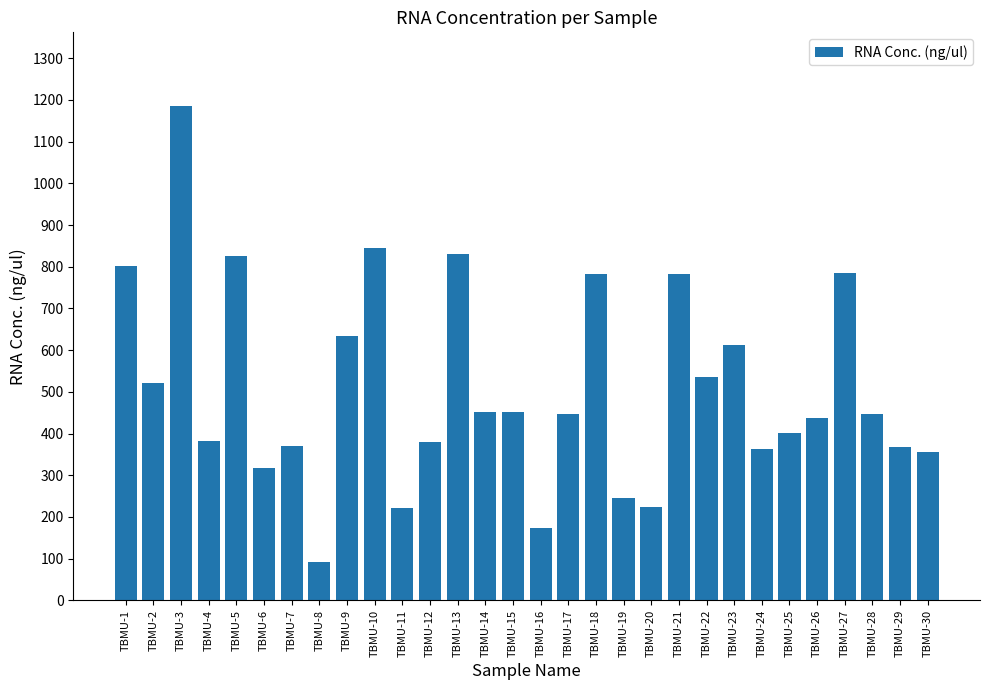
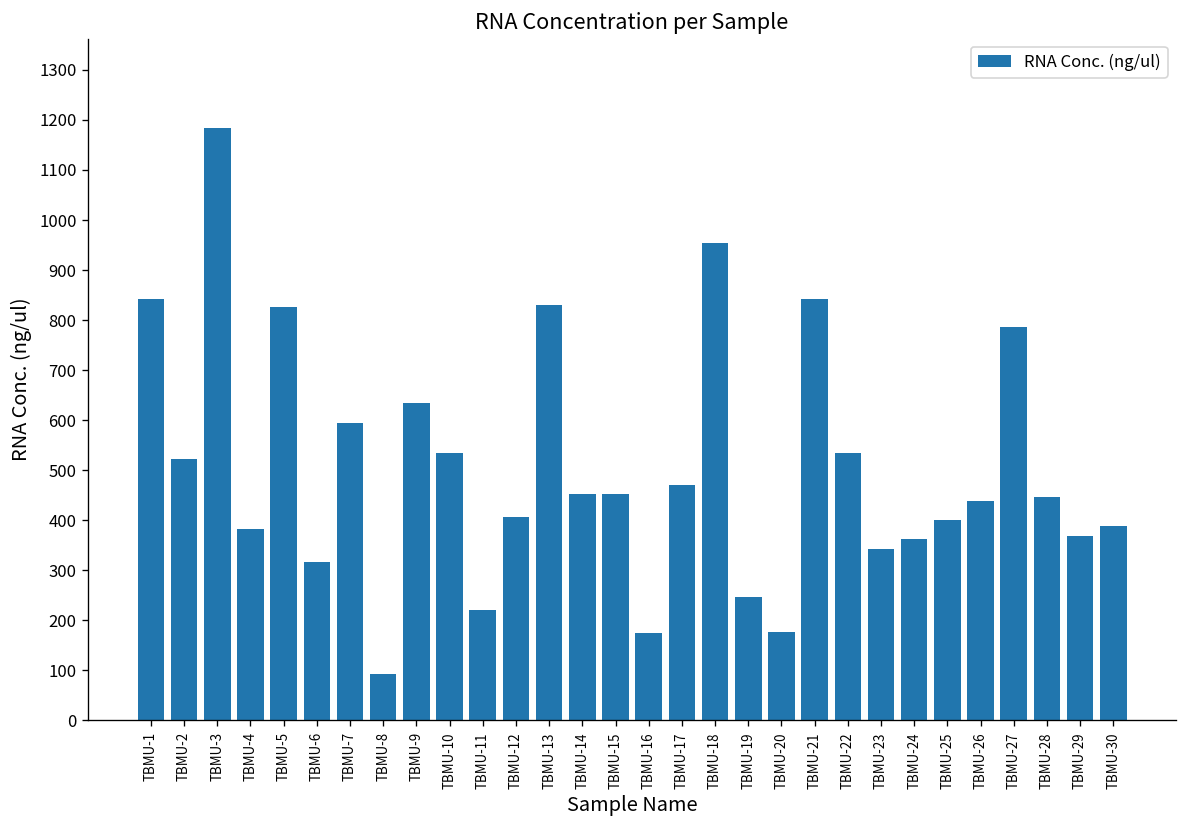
TBMU-1: 800 -> 840
TBMU-7: 370 -> 590
TBMU-10: 850 -> 540
TBMU-12: 380 -> 410
TBMU-17: 450 -> 470
TBMU-18: 780 -> 950
TBMU-20: 220 -> 180
TBMU-21: 780 -> 840
TBMU-23: 610 -> 340
TBMU-30: 360 -> 390
